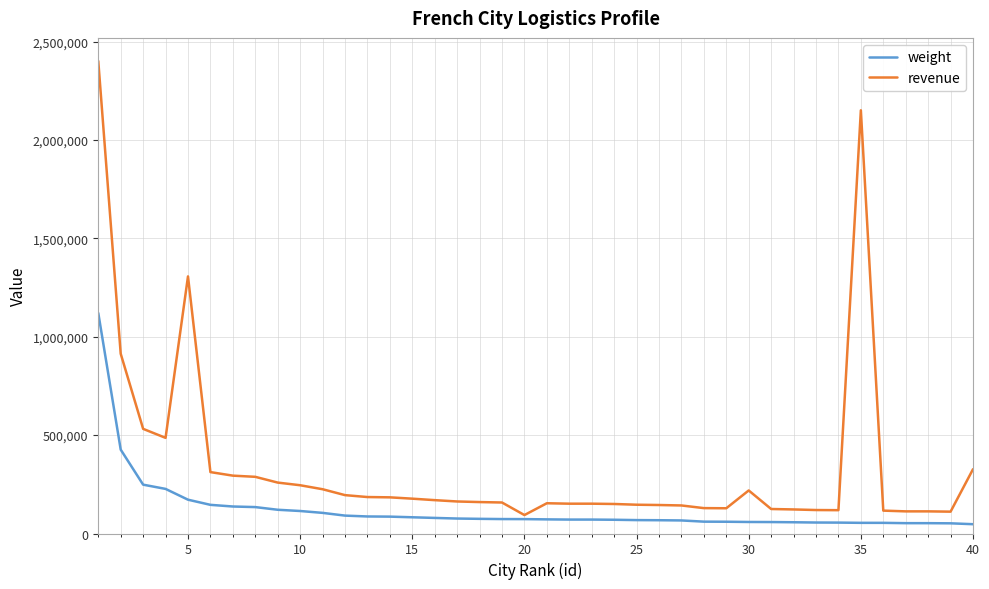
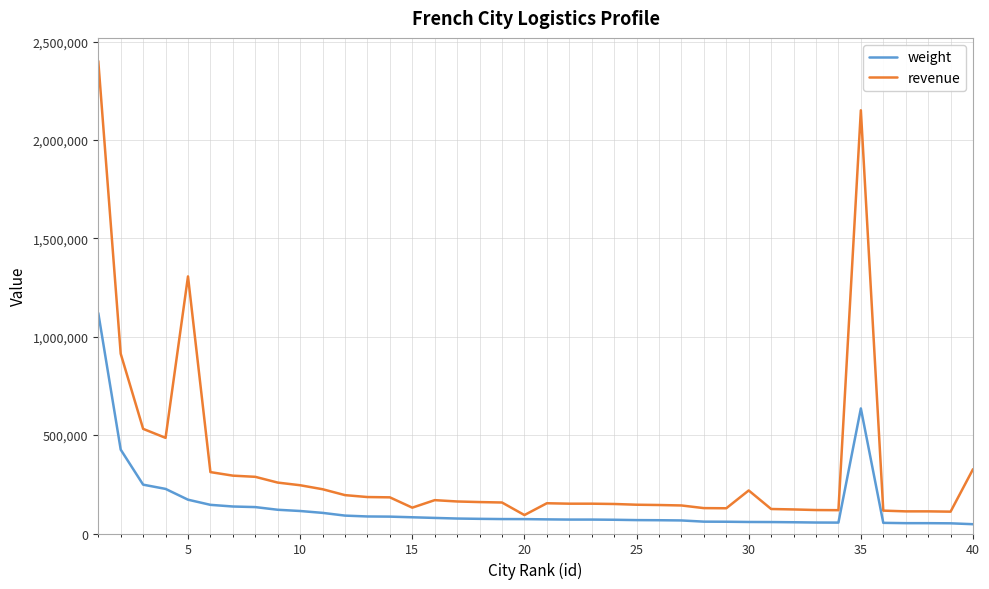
revenue, 15: 180,000 -> 130,000
weight, 35: 50,000 -> 640,000
